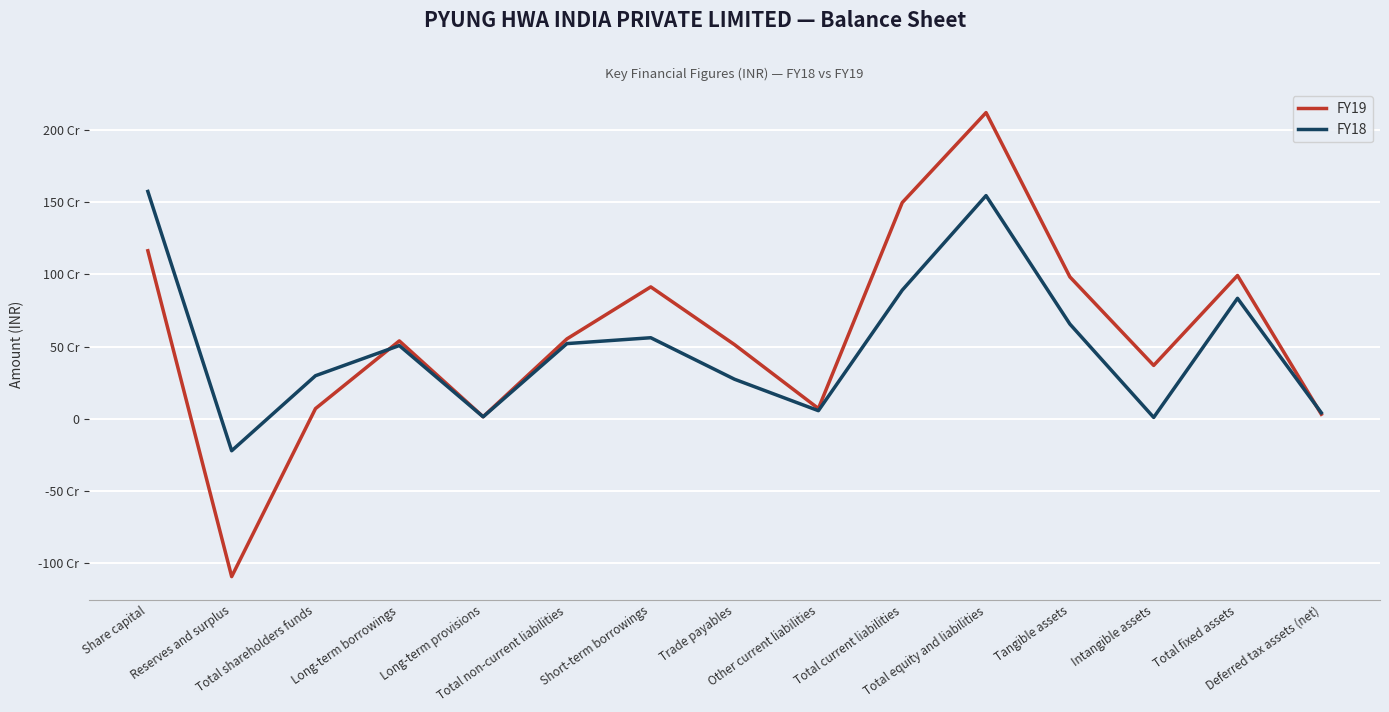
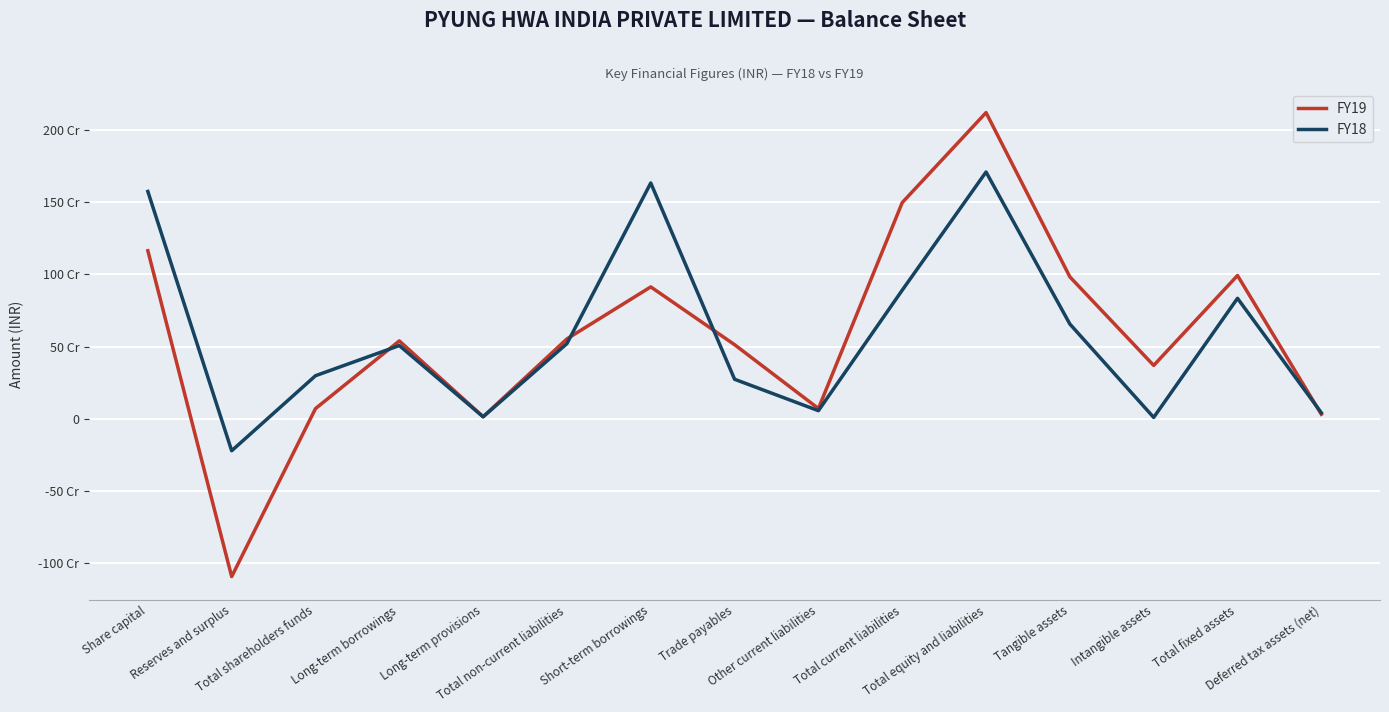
FY18, Short-term borrowings: 56 Cr -> 163 Cr
FY18, Total equity and liabilities: 155 Cr -> 171 Cr
